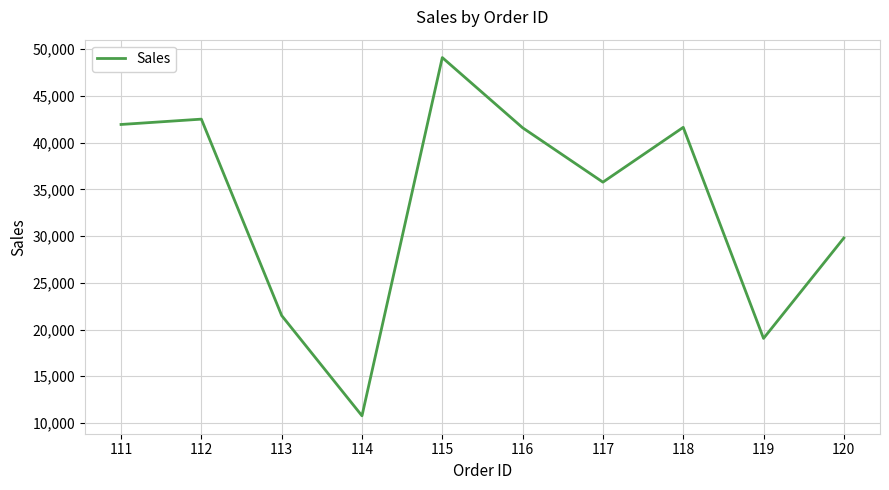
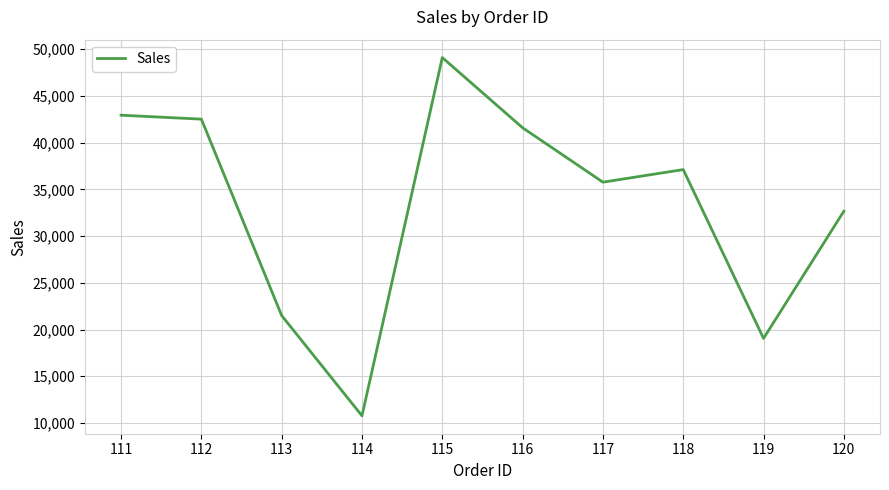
111: 42,000 -> 43,000
118: 42,000 -> 37,000
120: 30,000 -> 33,000
